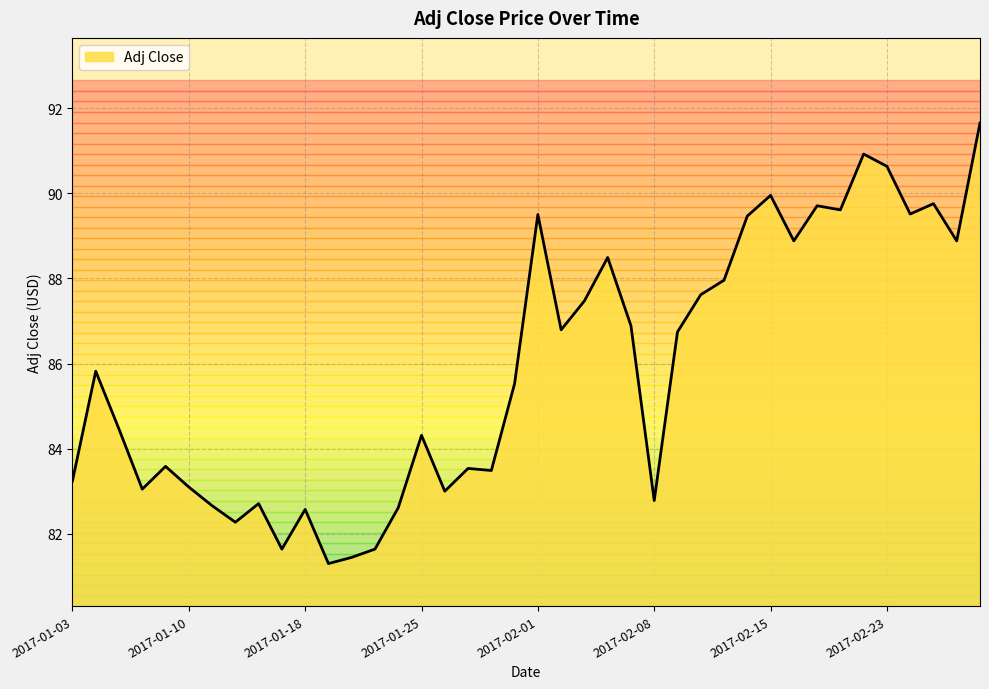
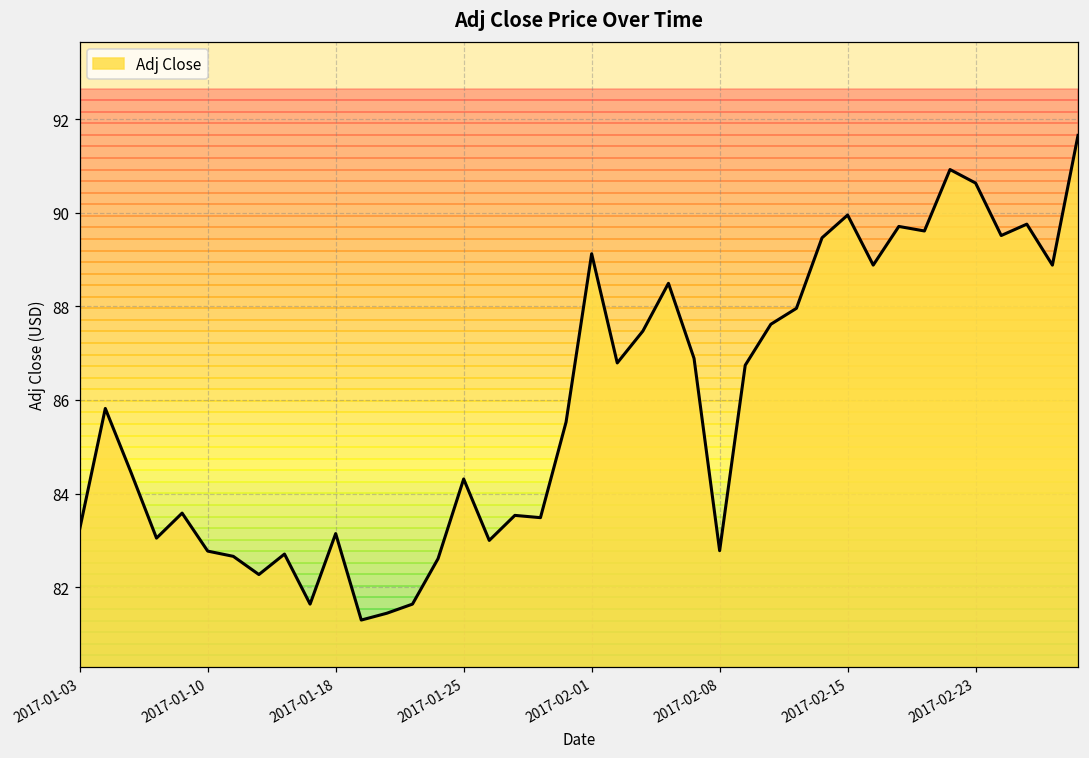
2017-01-10: 83.1 -> 82.8
2017-01-18: 82.6 -> 83.1
2017-02-01: 89.5 -> 89.1
